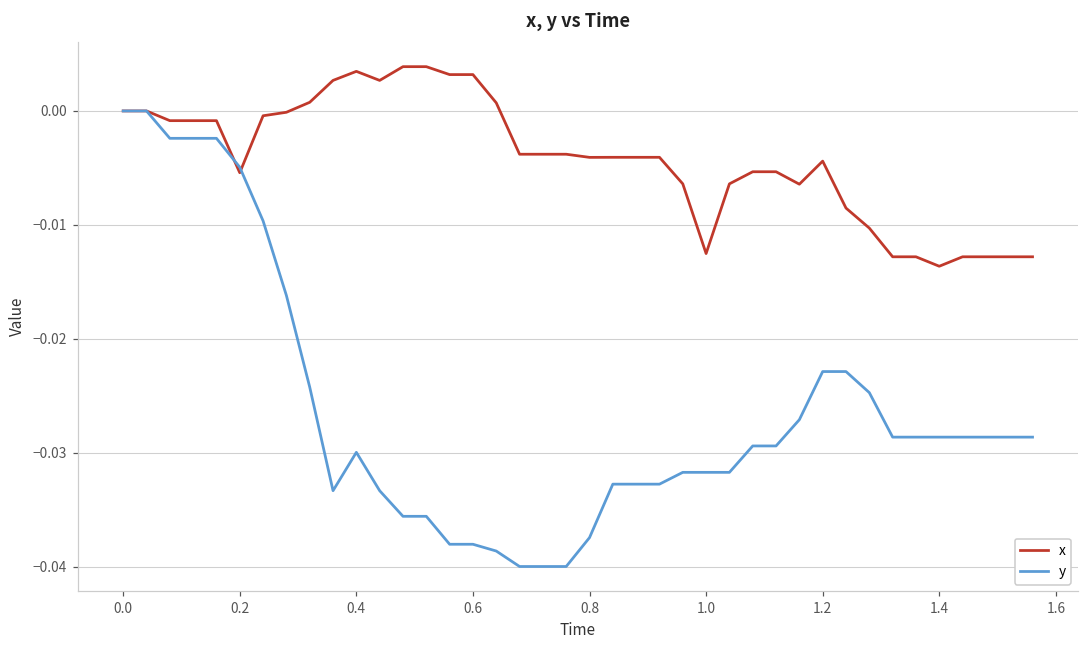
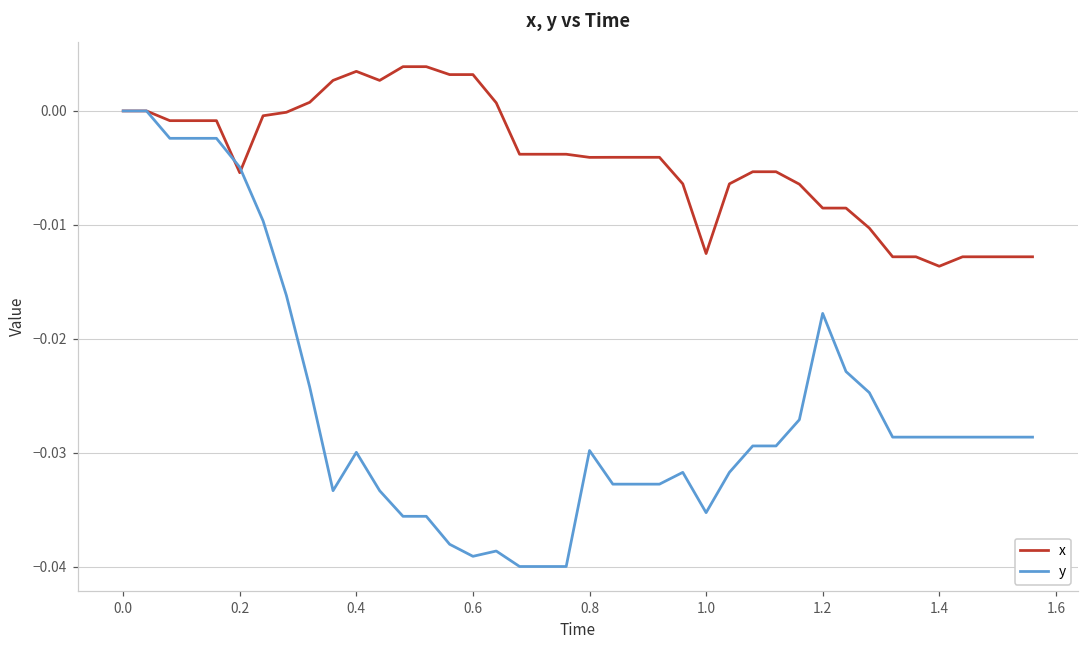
y, 0.6: -0.0380 -> -0.0391
y, 0.8: -0.0375 -> -0.0298
y, 1.0: -0.0317 -> -0.0353
x, 1.2: -0.0044 -> -0.0085
y, 1.2: -0.0229 -> -0.0178
